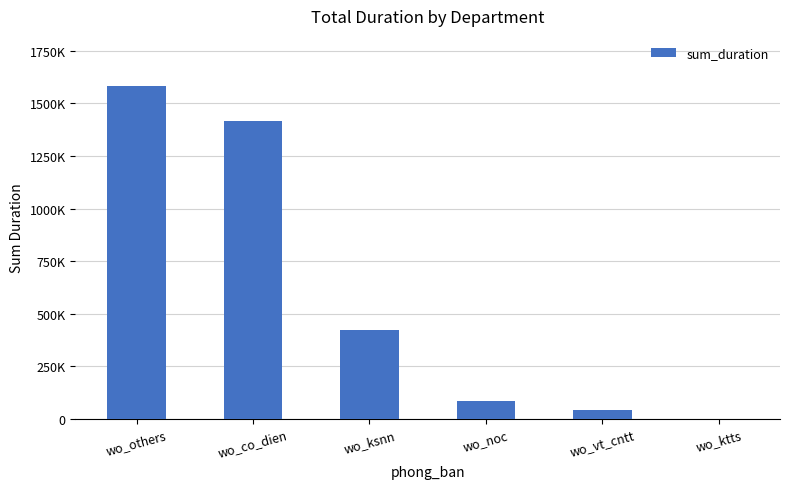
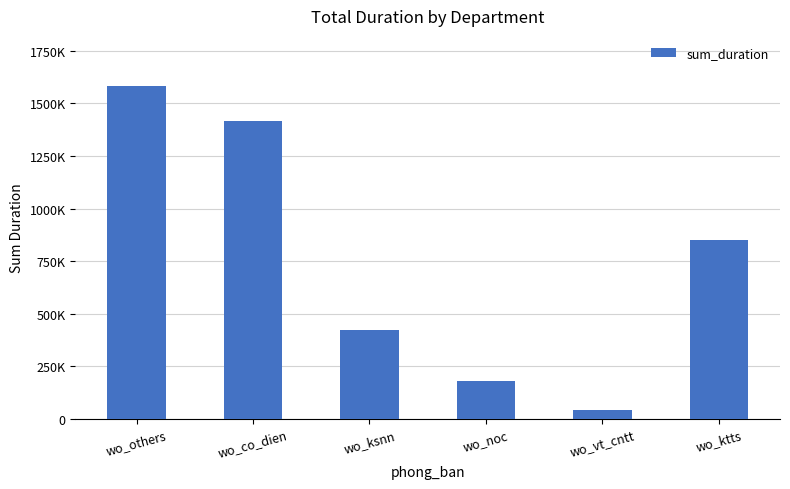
wo_noc: 80000 -> 180000
wo_ktts: 0 -> 850000
